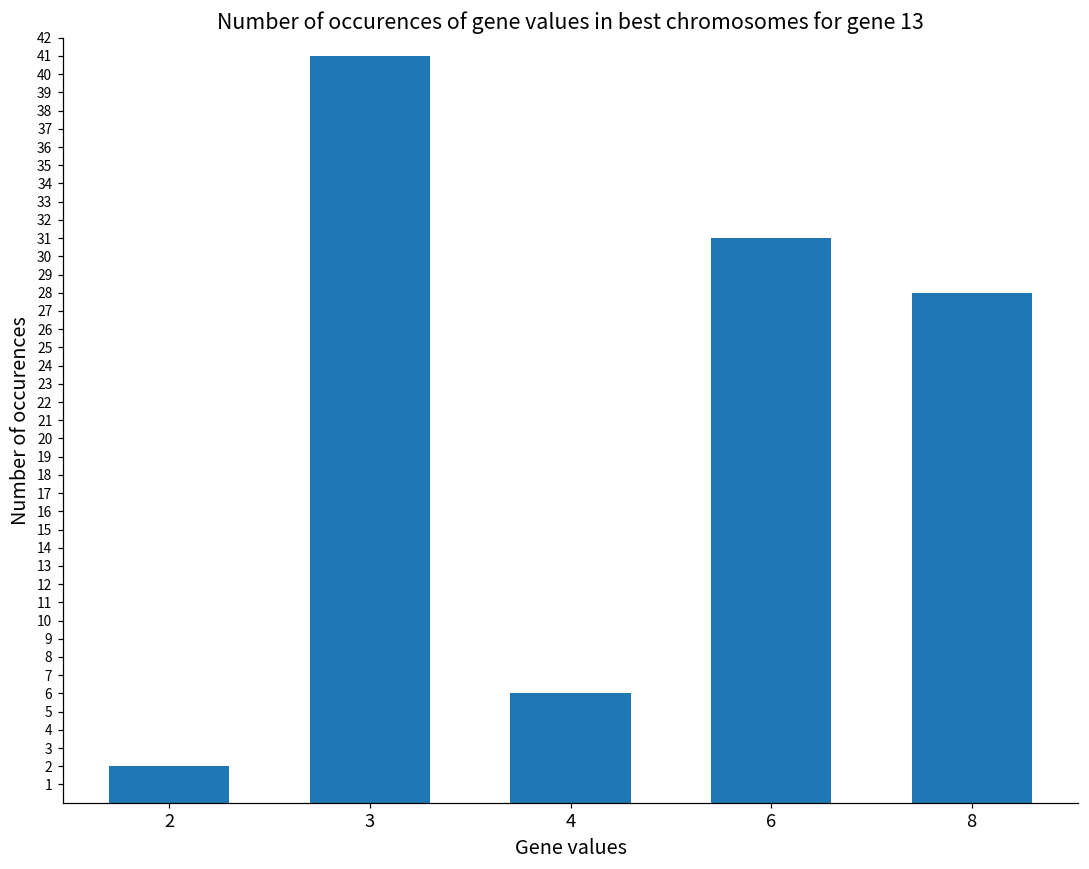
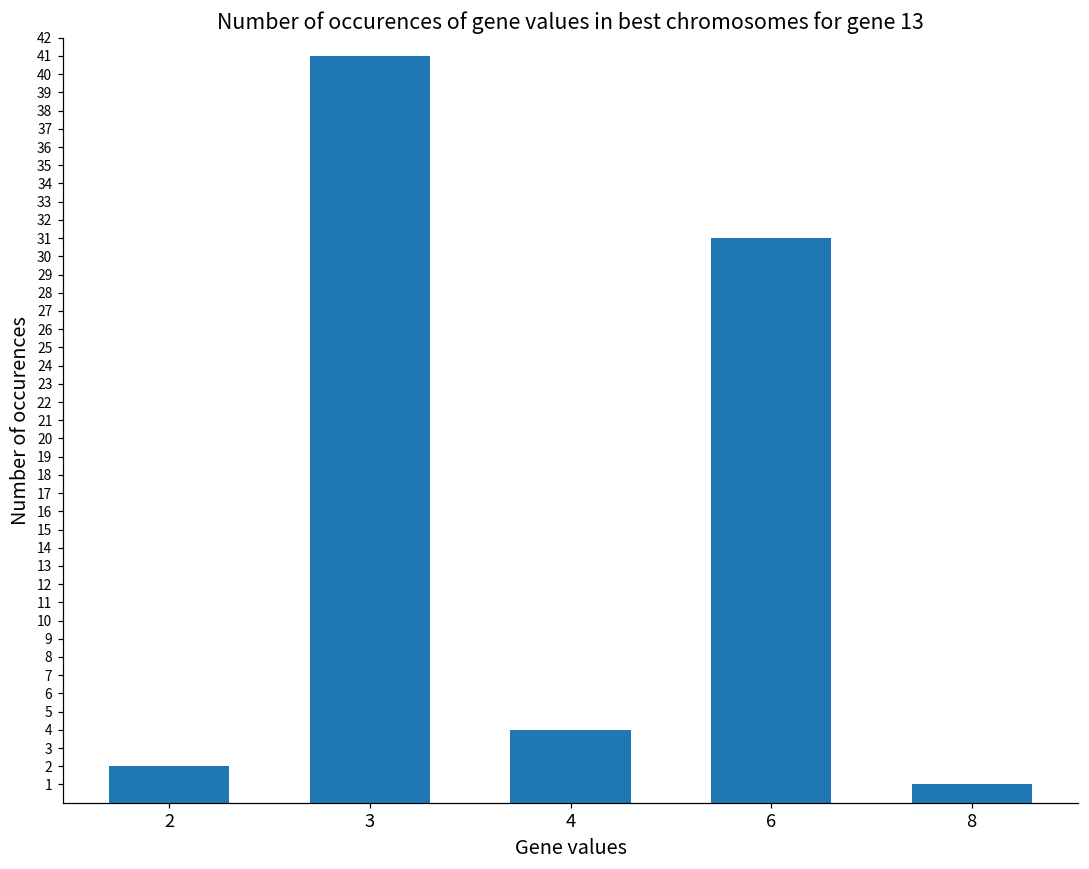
4: 6 -> 4
8: 28 -> 1
